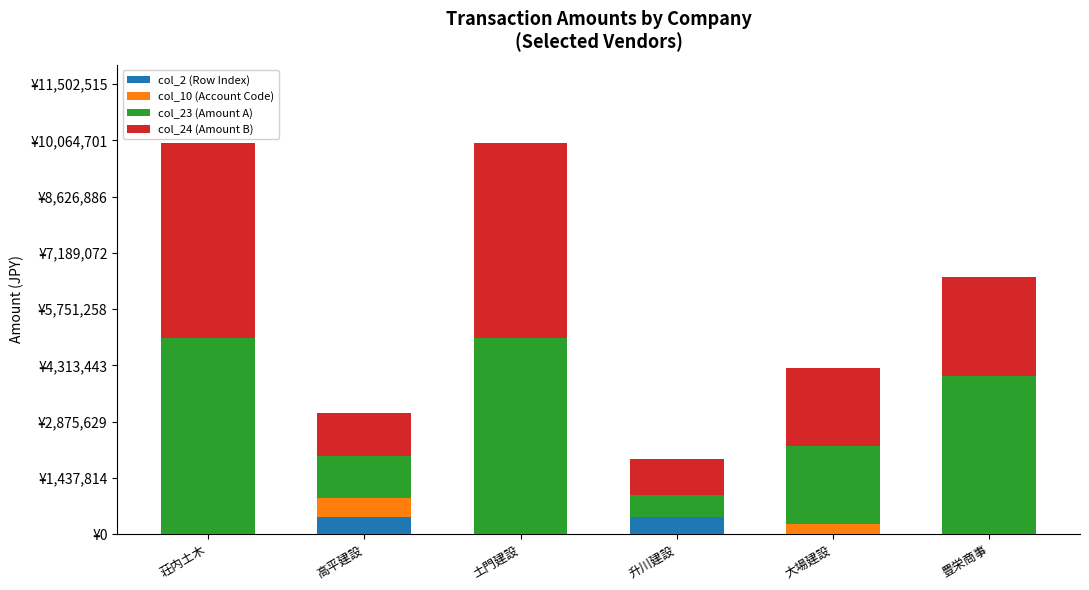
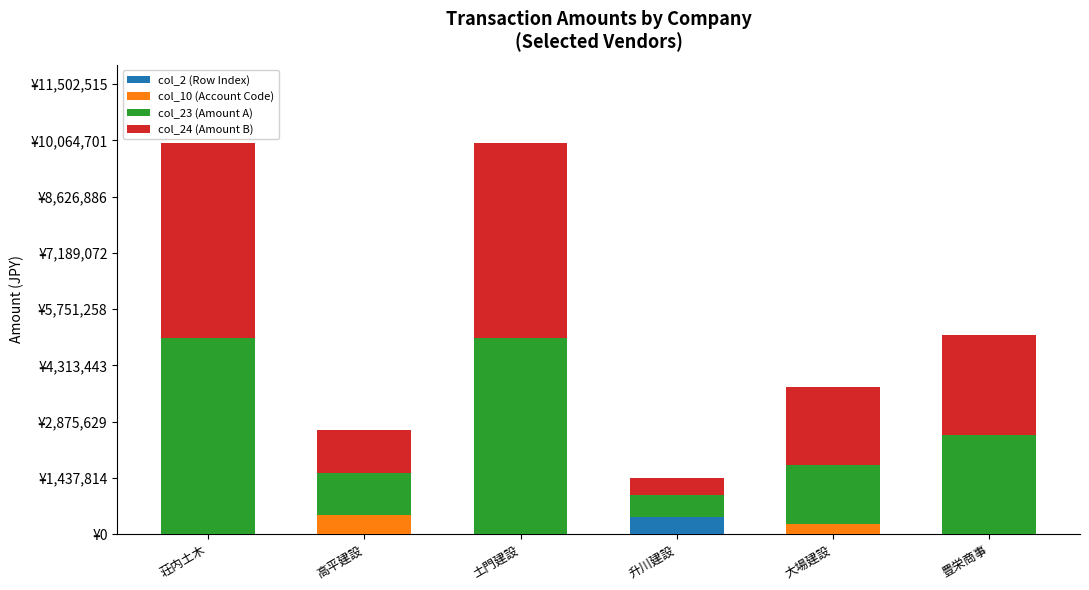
col_2 (Row Index), 高平建設: ¥400,000 -> ¥0
col_24 (Amount B), 升川建設: ¥900,000 -> ¥400,000
col_23 (Amount A), 大場建設: ¥2,000,000 -> ¥1,500,000
col_23 (Amount A), 豊栄商事: ¥4,000,000 -> ¥2,500,000
